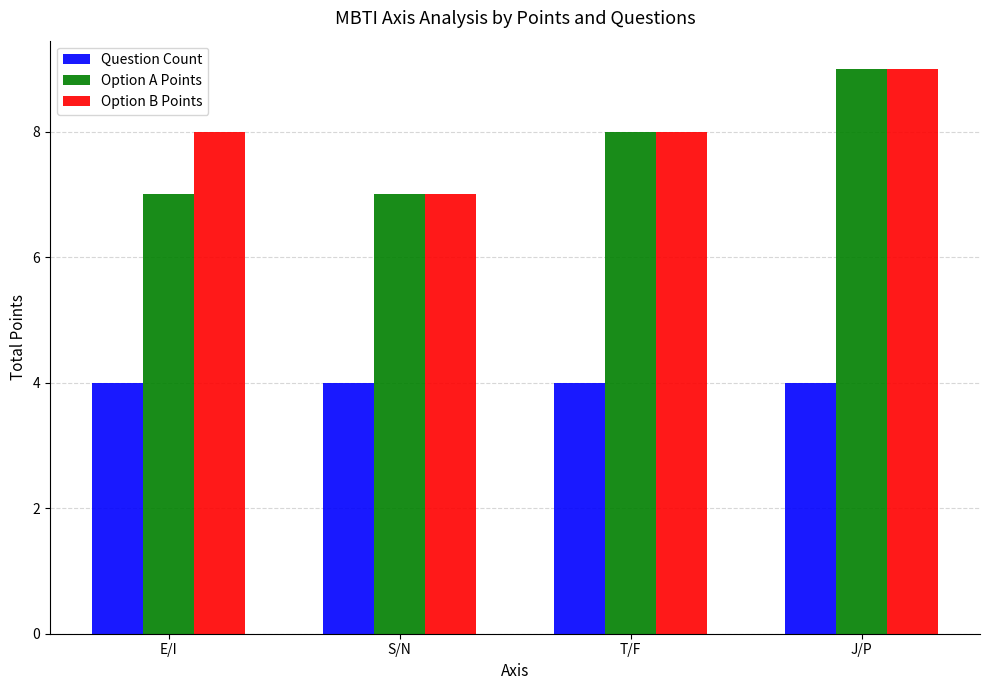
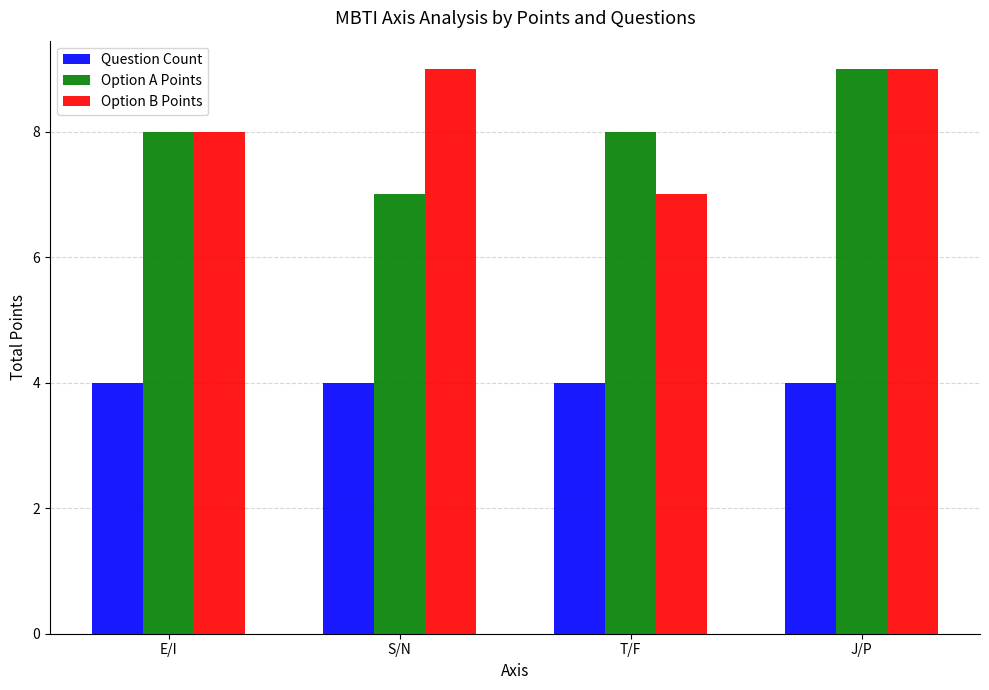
Option A Points, E/I: 7 -> 8
Option B Points, S/N: 7 -> 9
Option B Points, T/F: 8 -> 7
